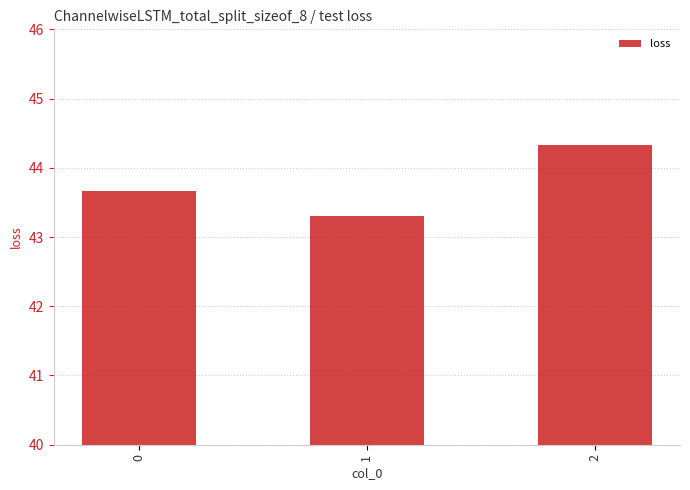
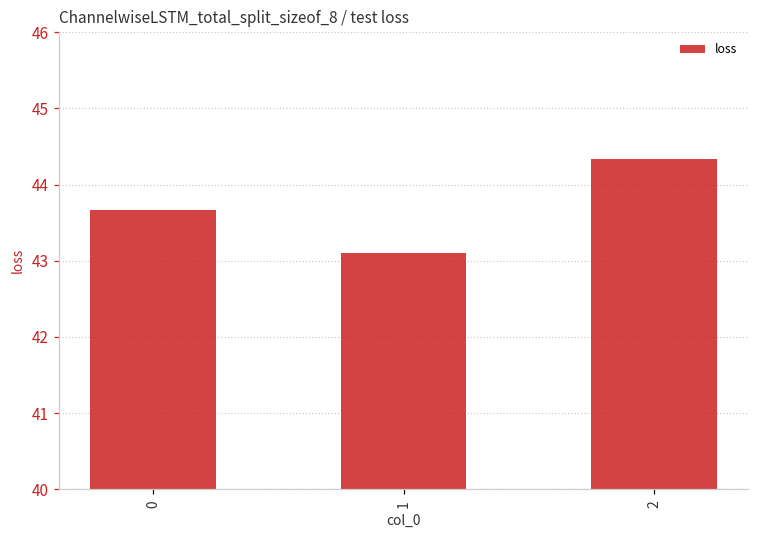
1: 43.3 -> 43.1
